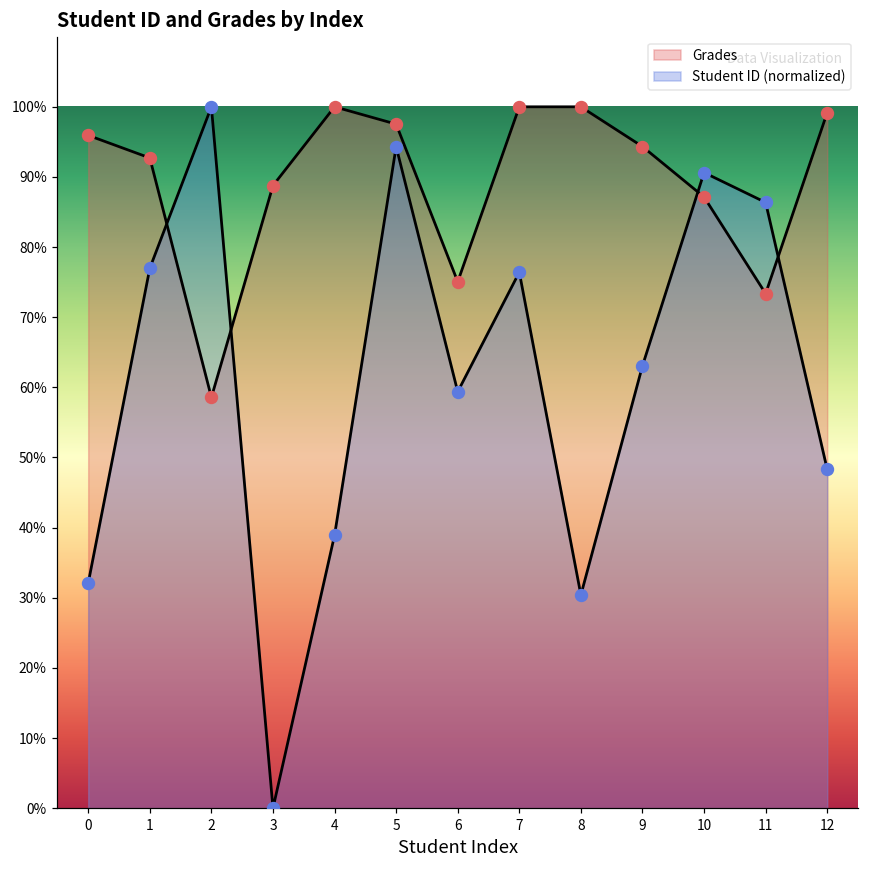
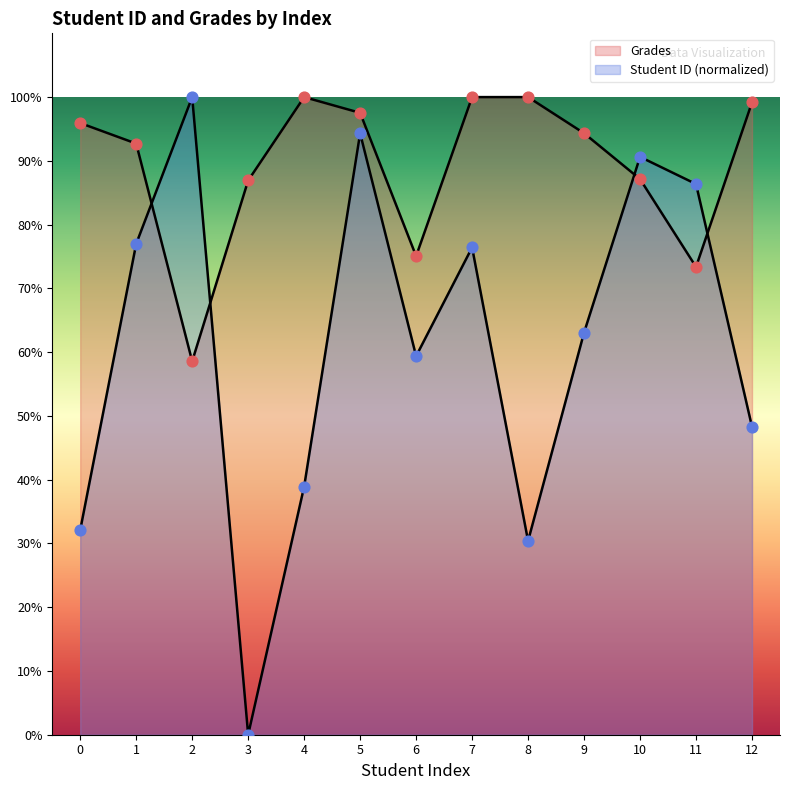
Grades, 3: 89% -> 87%
